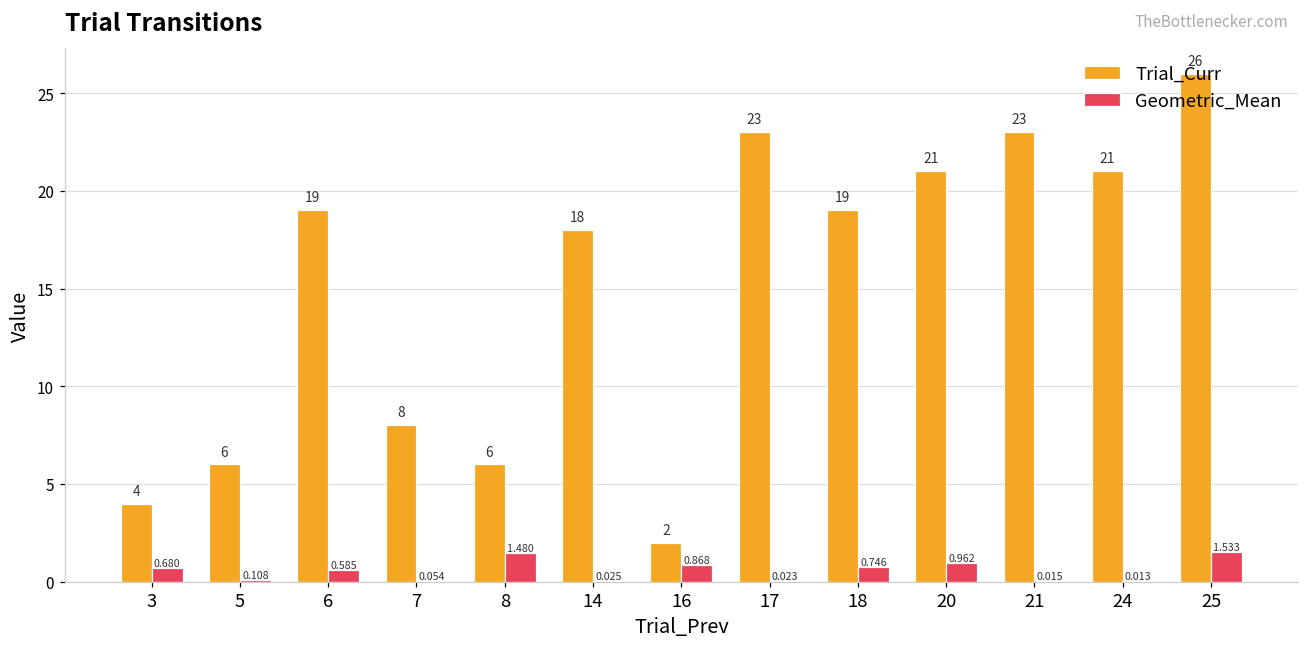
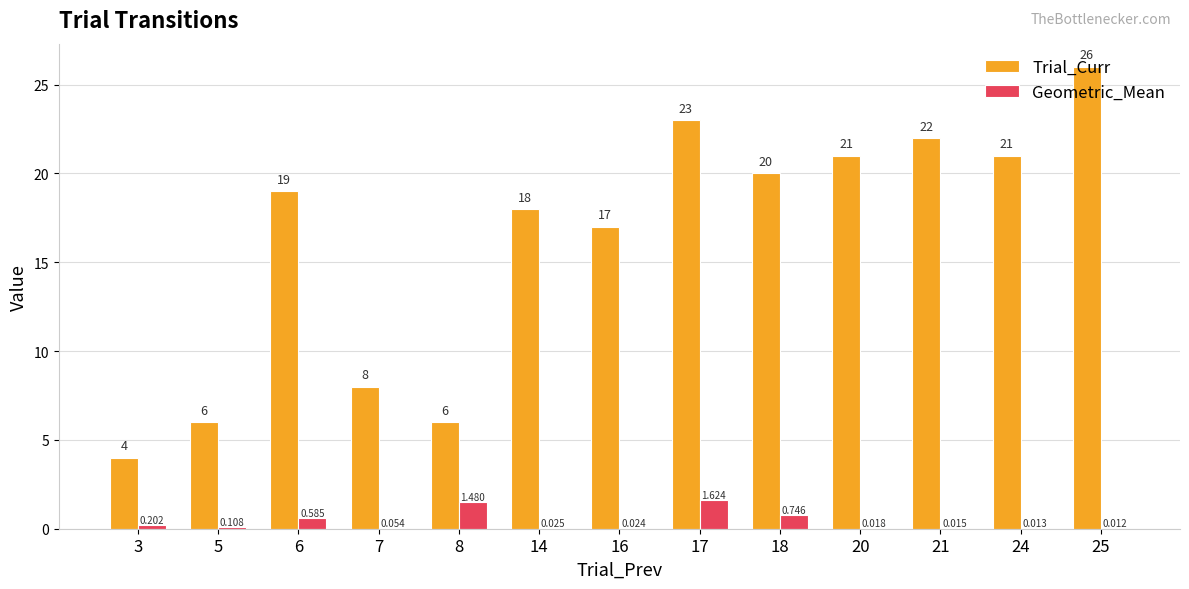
Geometric_Mean, 3: 0.680 -> 0.202
Trial_Curr, 16: 2 -> 17
Geometric_Mean, 16: 0.868 -> 0.024
Geometric_Mean, 17: 0.023 -> 1.624
Trial_Curr, 18: 19 -> 20
Geometric_Mean, 20: 0.962 -> 0.018
Trial_Curr, 21: 23 -> 22
Geometric_Mean, 25: 1.533 -> 0.012
